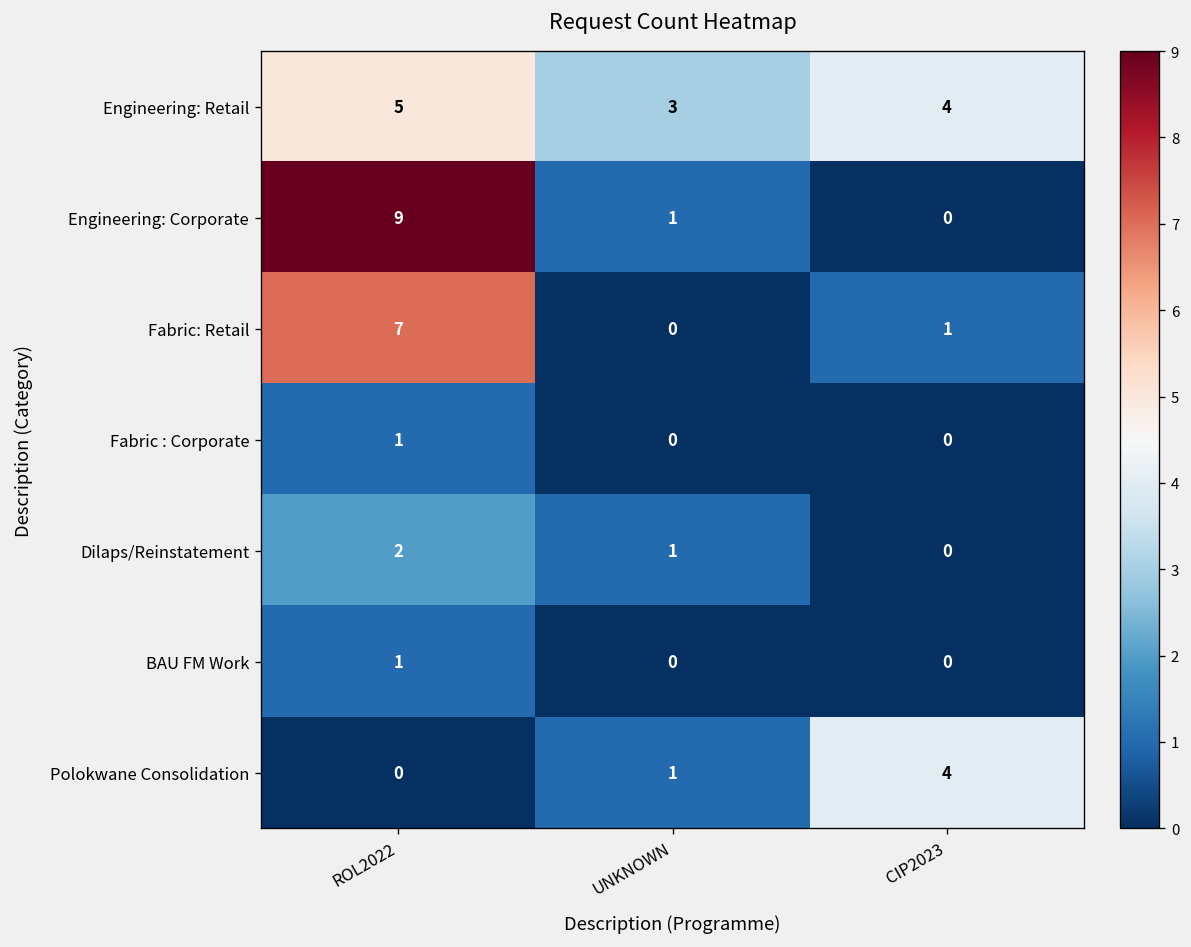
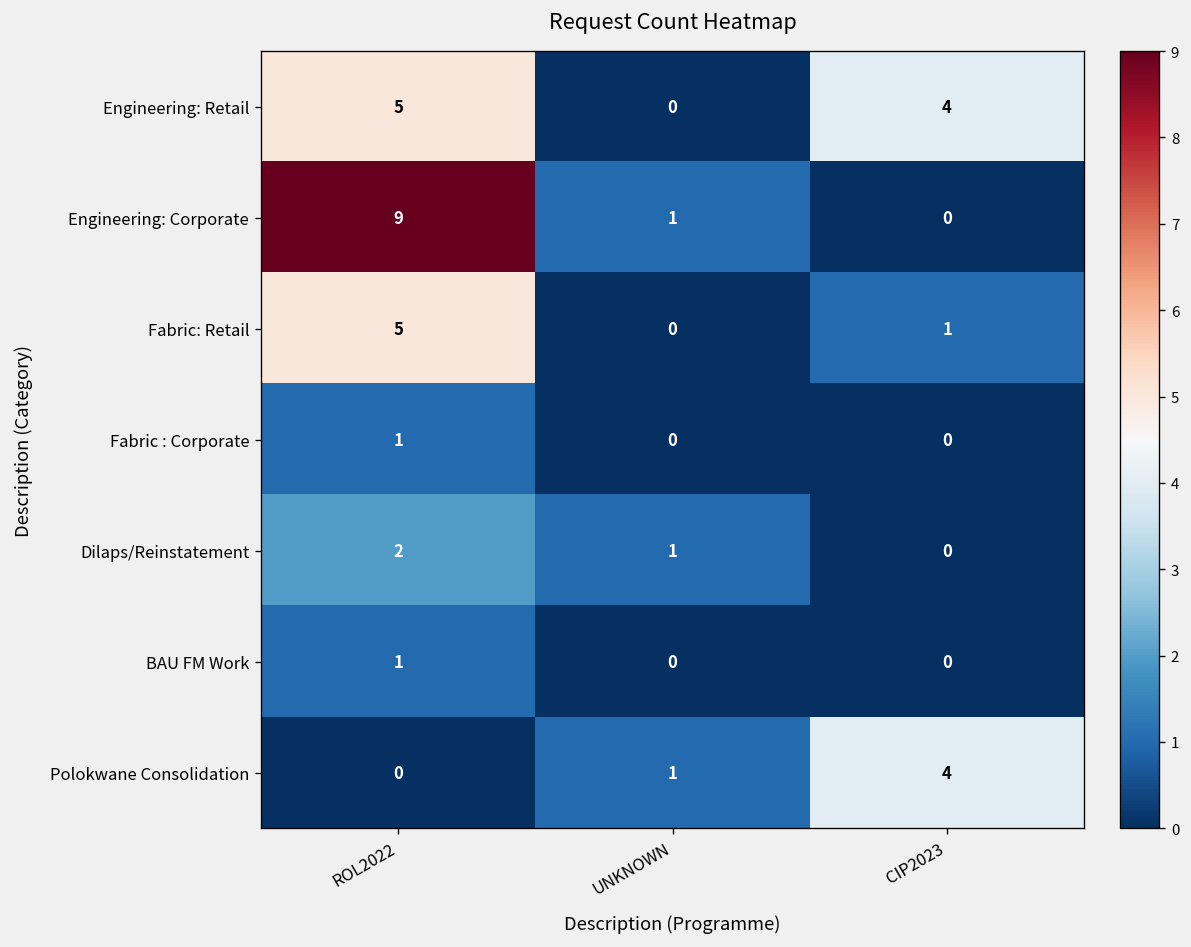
Engineering: Retail, UNKNOWN: 3 -> 0
Fabric: Retail, ROL2022: 7 -> 5
